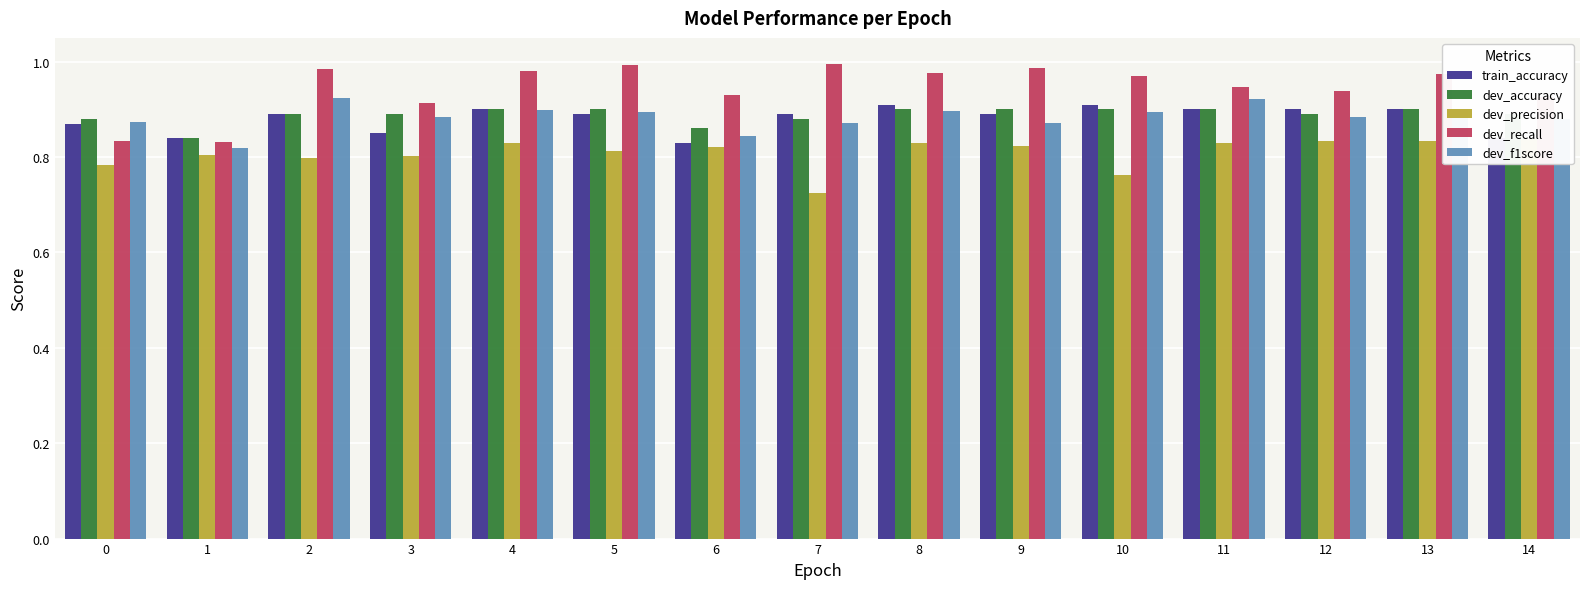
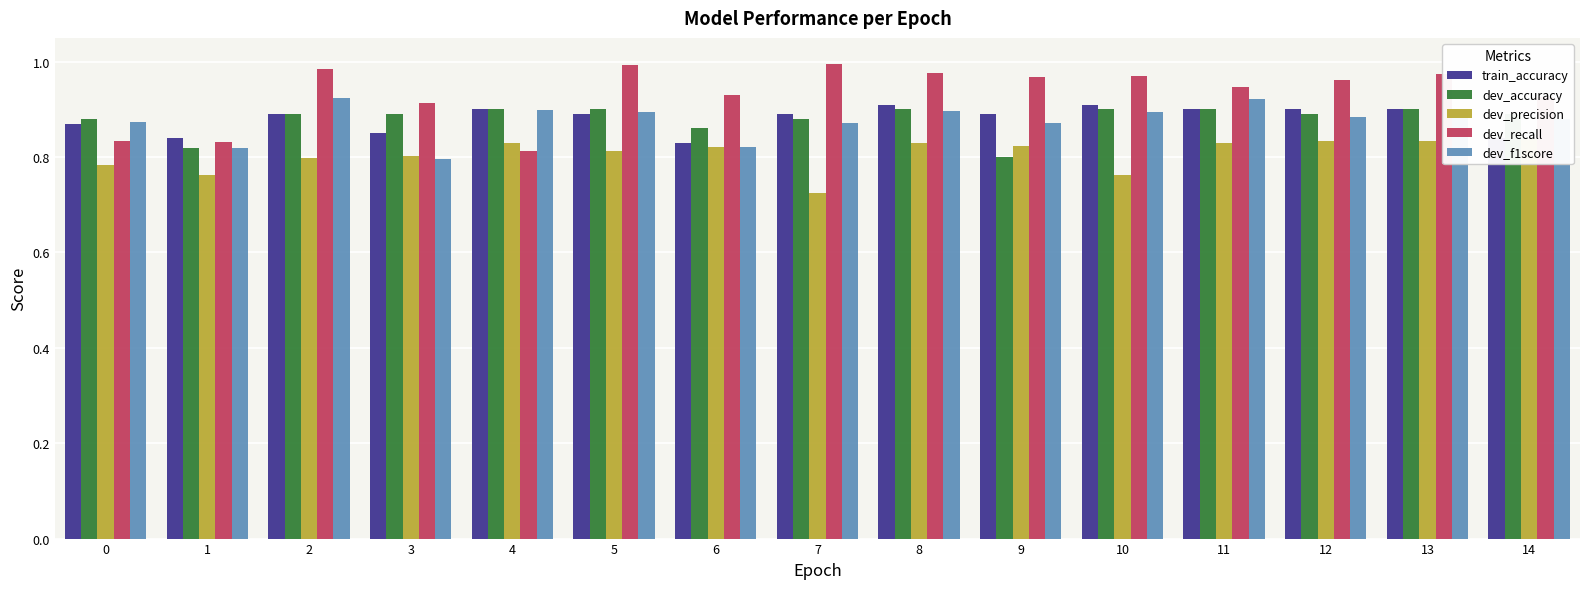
dev_accuracy, 1: 0.84 -> 0.82
dev_precision, 1: 0.81 -> 0.76
dev_f1score, 3: 0.88 -> 0.80
dev_recall, 4: 0.98 -> 0.81
dev_f1score, 6: 0.84 -> 0.82
dev_accuracy, 9: 0.9 -> 0.8
dev_recall, 9: 0.99 -> 0.97
dev_recall, 12: 0.94 -> 0.96
